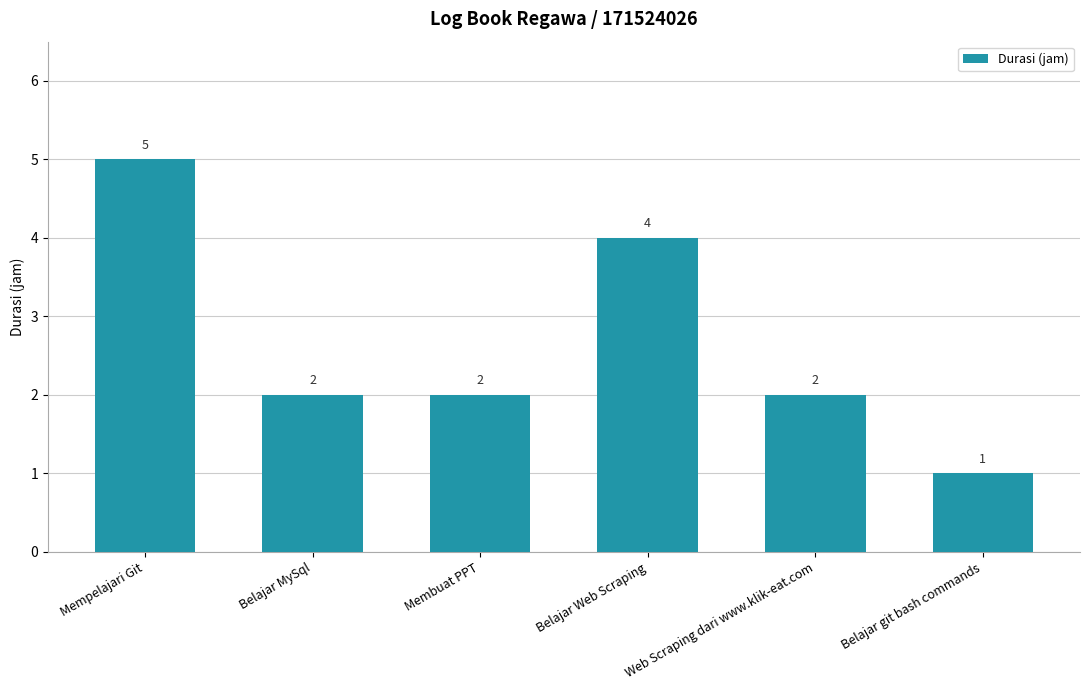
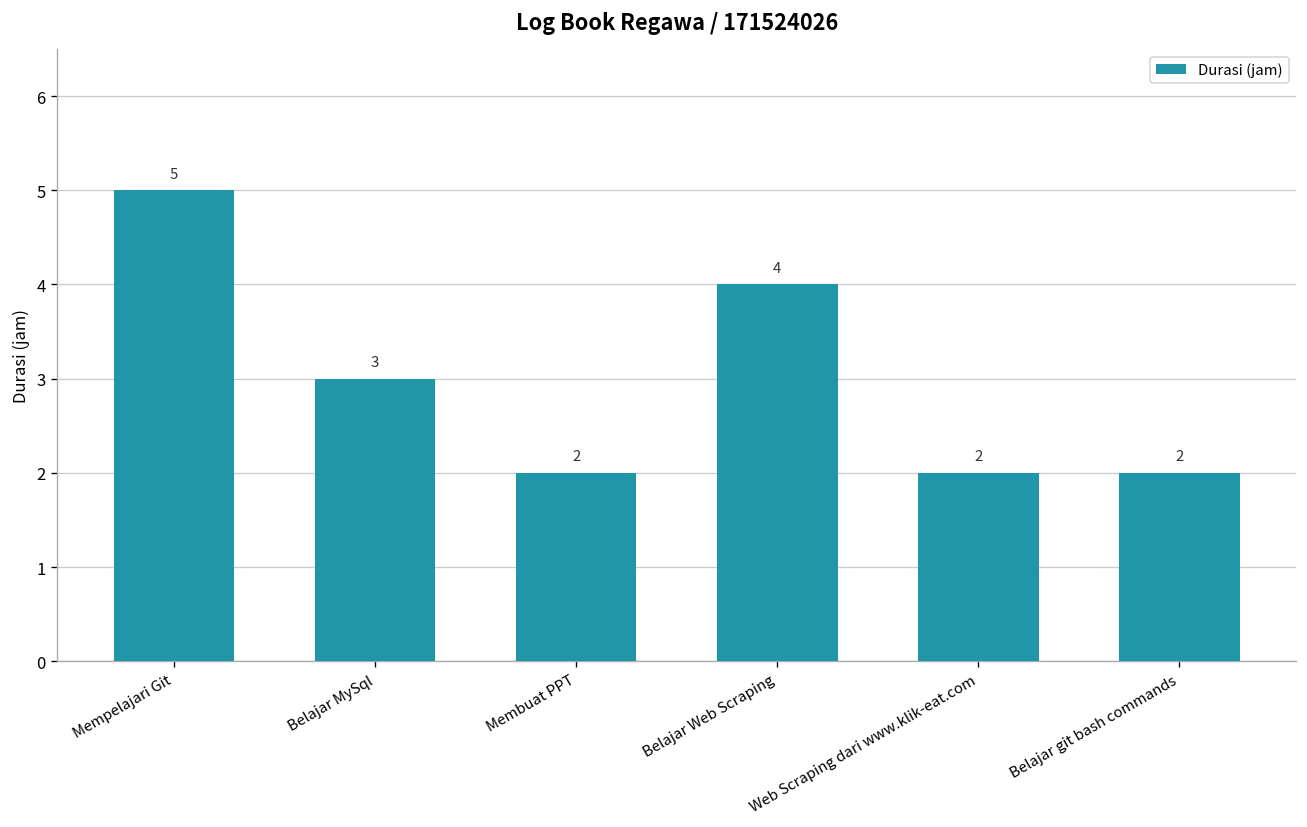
Belajar MySql: 2 -> 3
Belajar git bash commands: 1 -> 2
